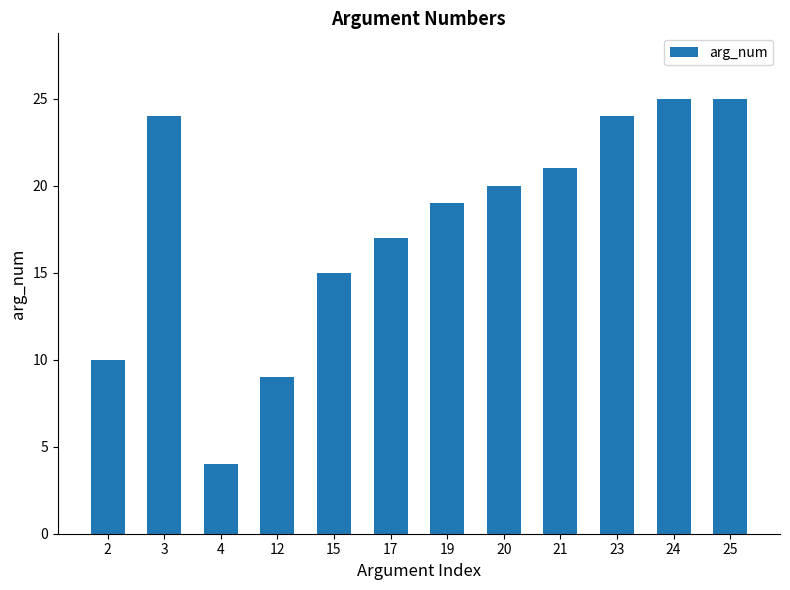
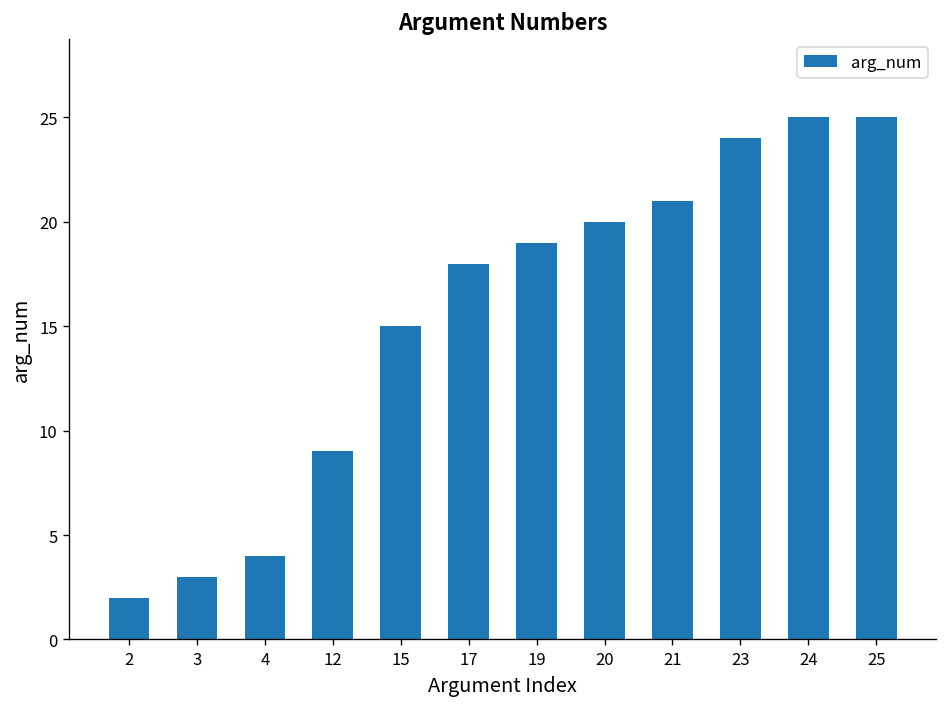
2: 10 -> 2
3: 24 -> 3
17: 17 -> 18
